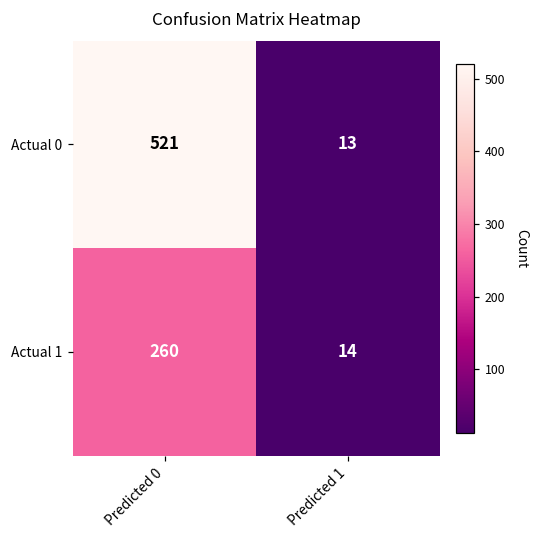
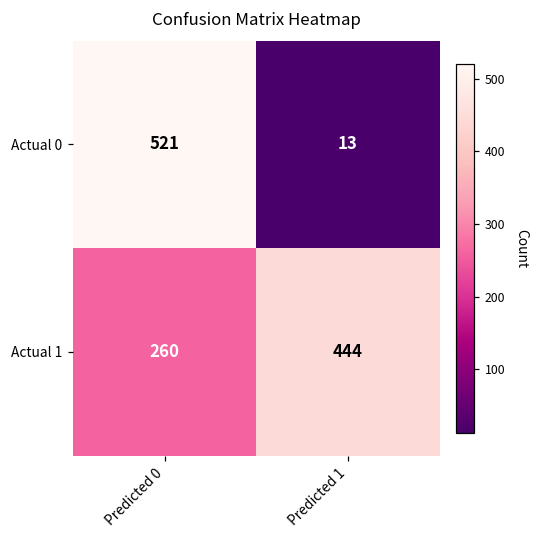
Actual 1, Predicted 1: 14 -> 444
